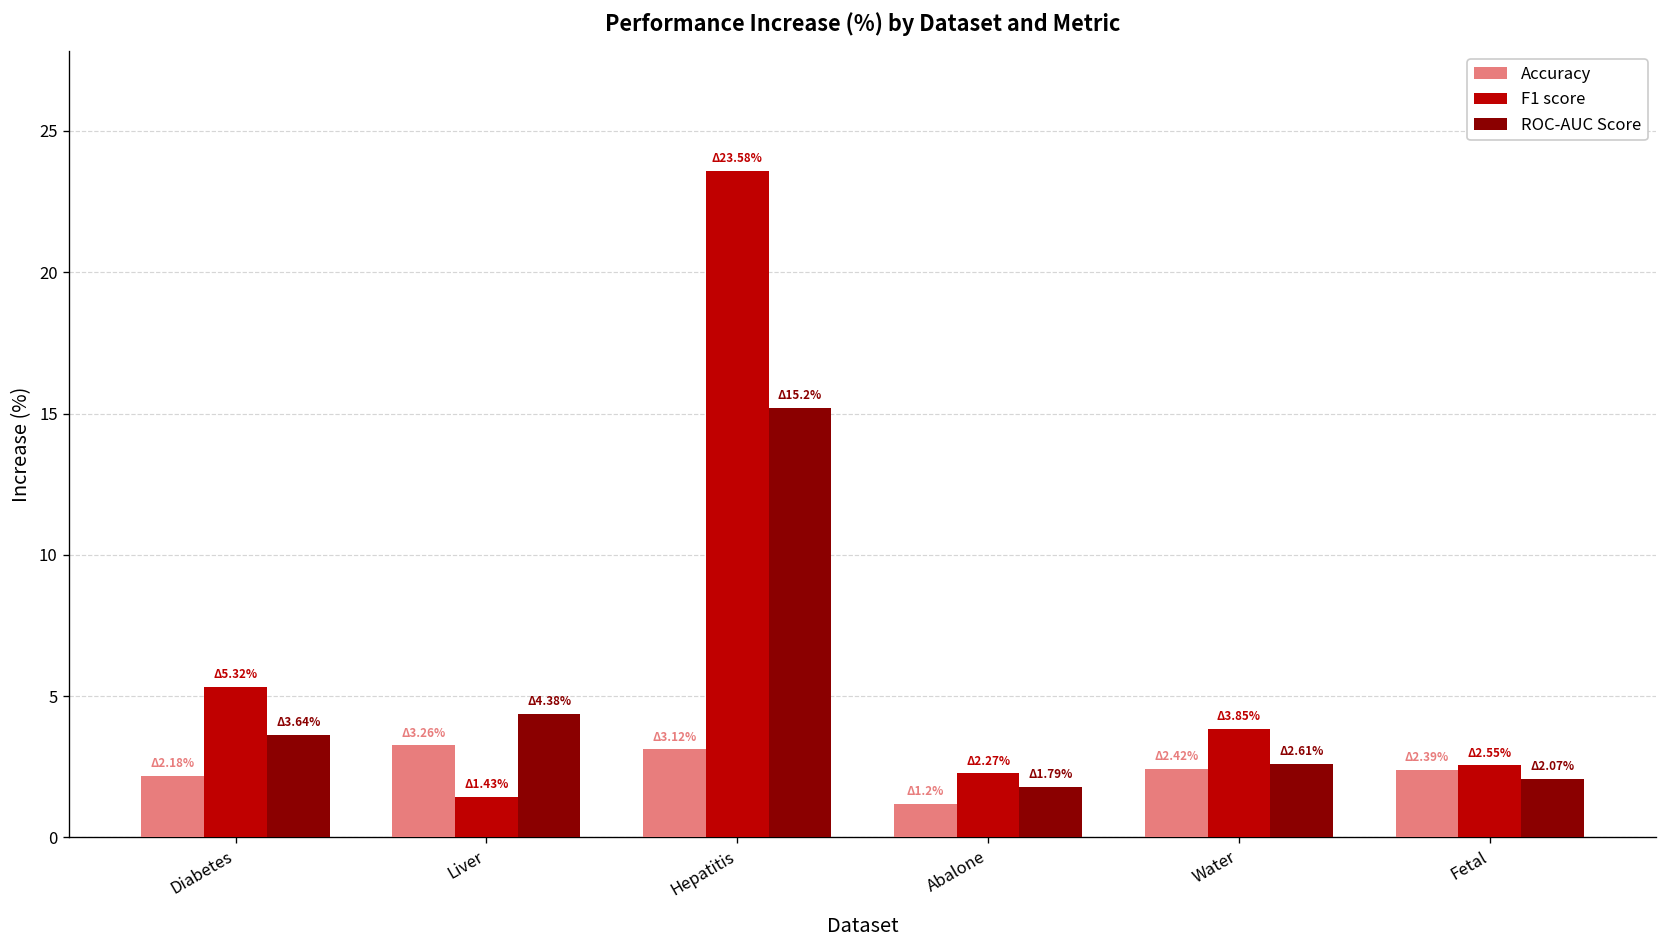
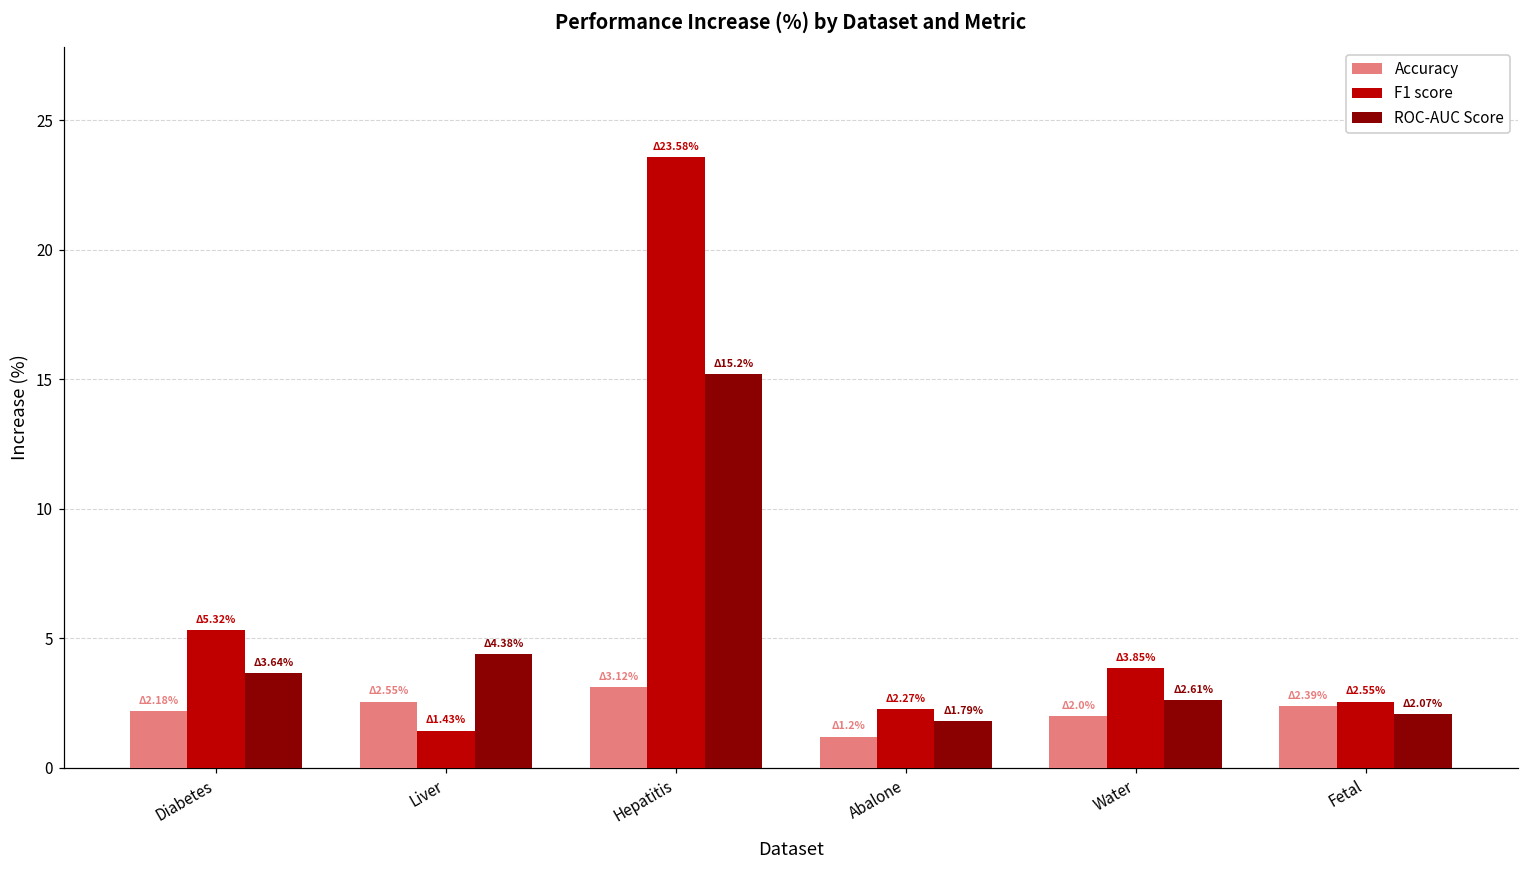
Accuracy, Liver: 3.26% -> 2.55%
Accuracy, Water: 2.42% -> 2.0%
